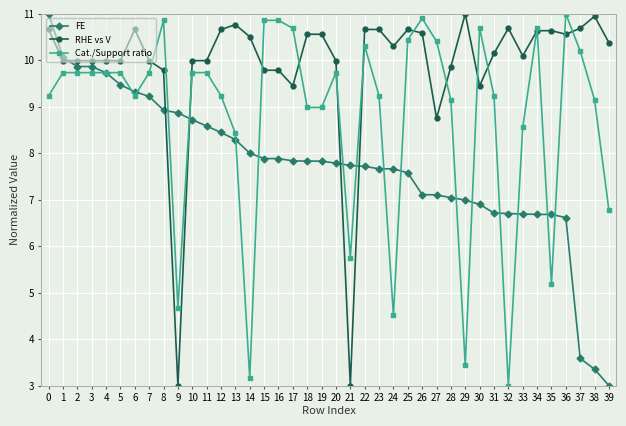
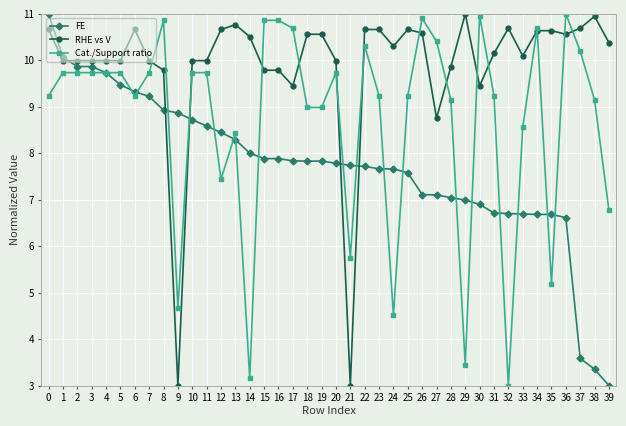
Cat./Support ratio, 12: 9.2 -> 7.4
Cat./Support ratio, 25: 10.4 -> 9.2
Cat./Support ratio, 30: 10.7 -> 11.0
